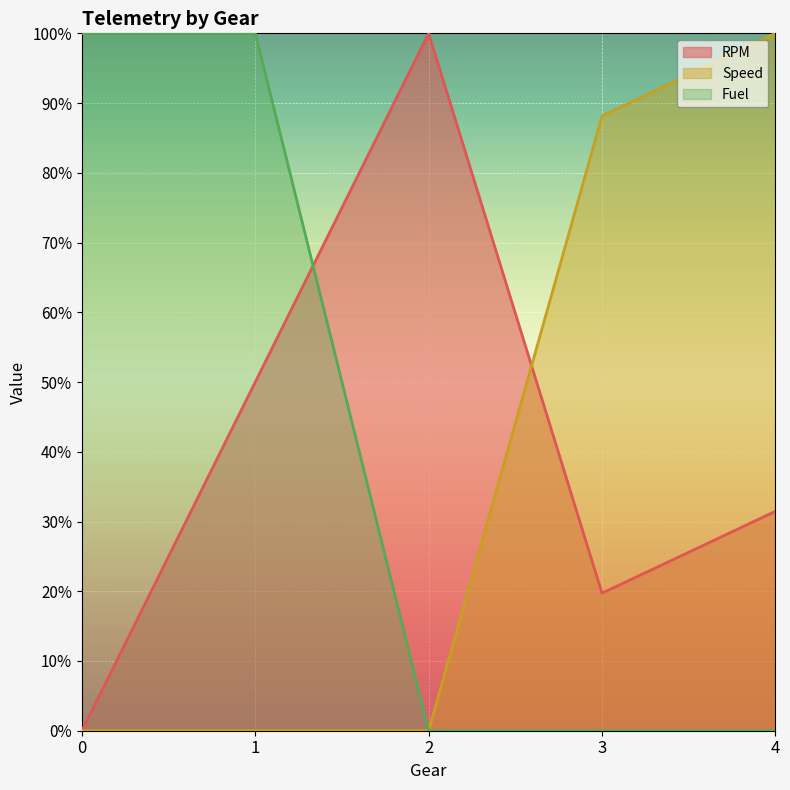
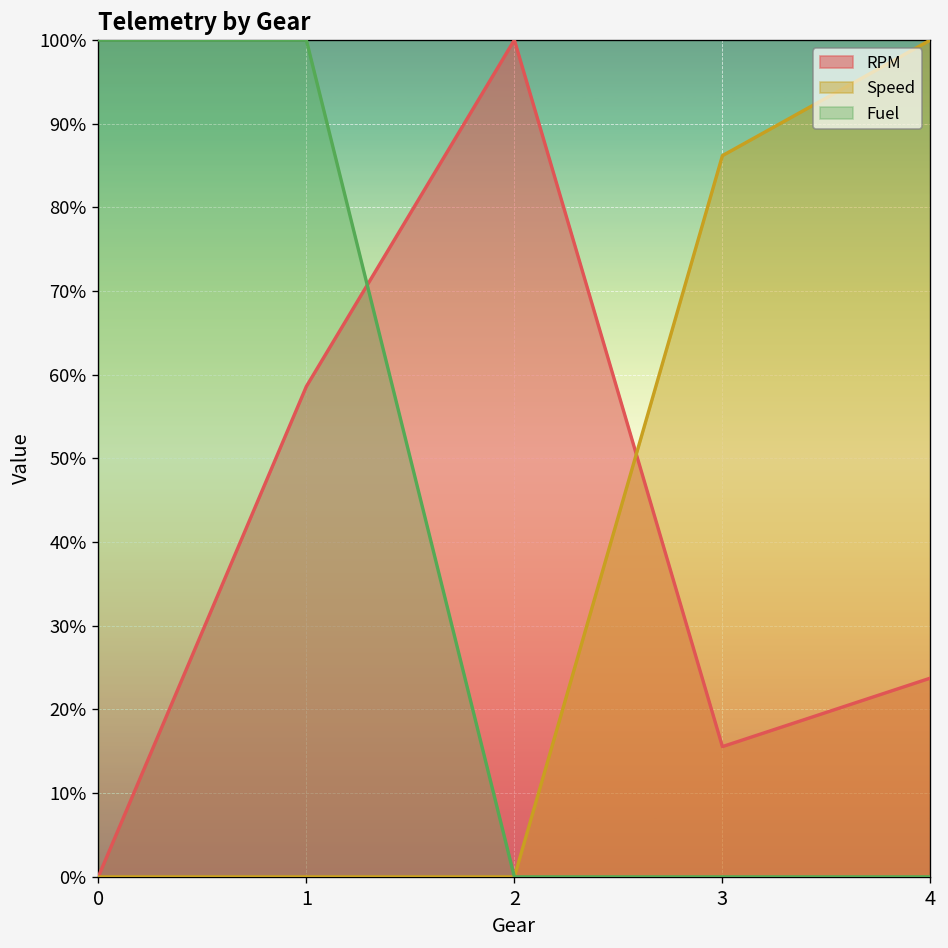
RPM, 1: 50% -> 59%
RPM, 3: 20% -> 16%
Speed, 3: 88% -> 86%
RPM, 4: 31% -> 24%
